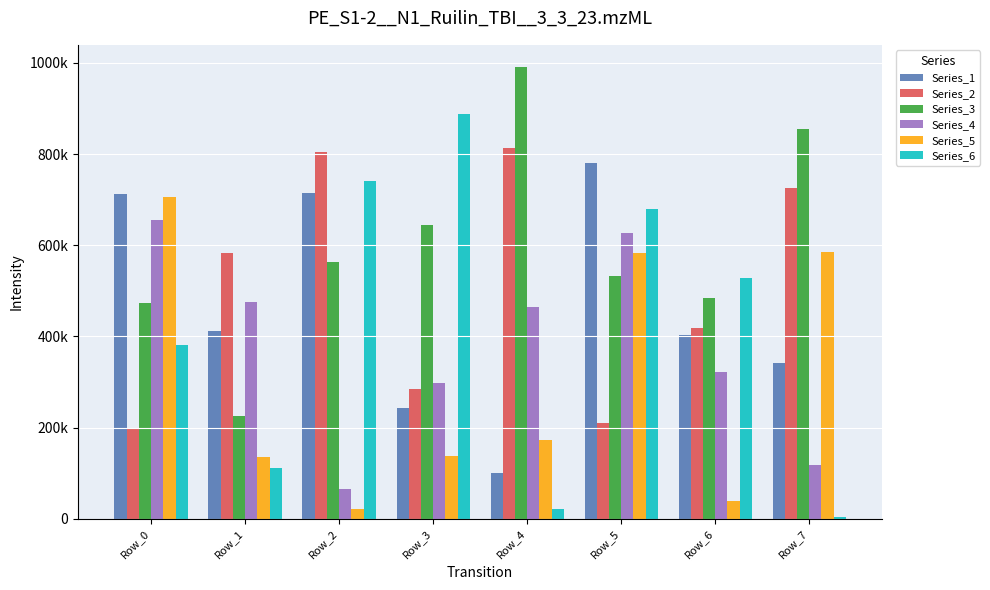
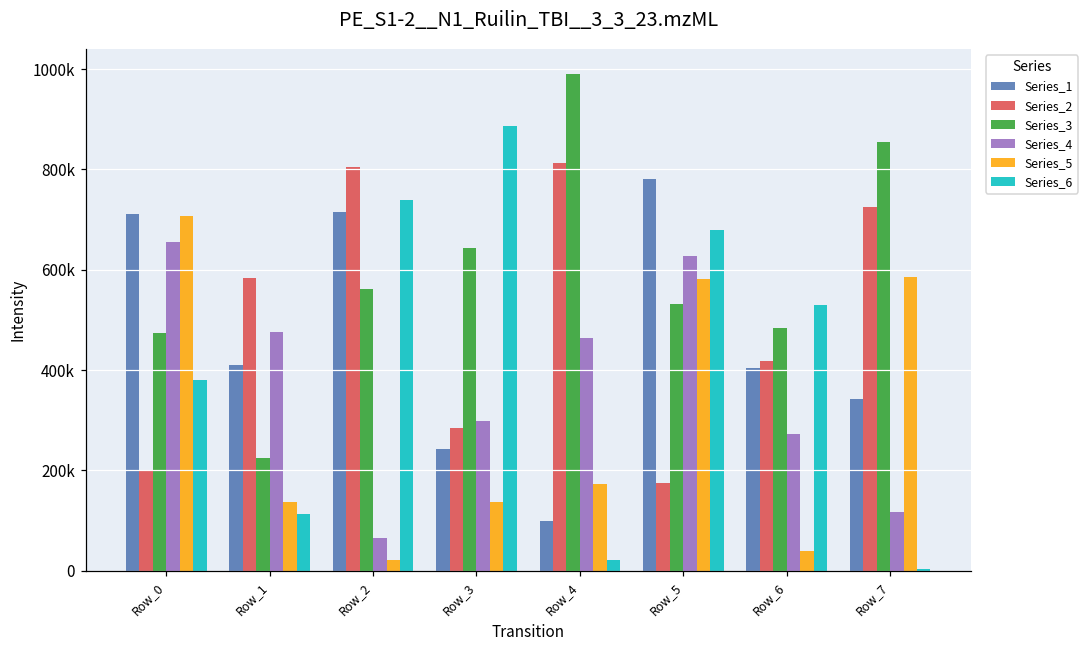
Series_2, Row_5: 210000 -> 180000
Series_4, Row_6: 320000 -> 270000
